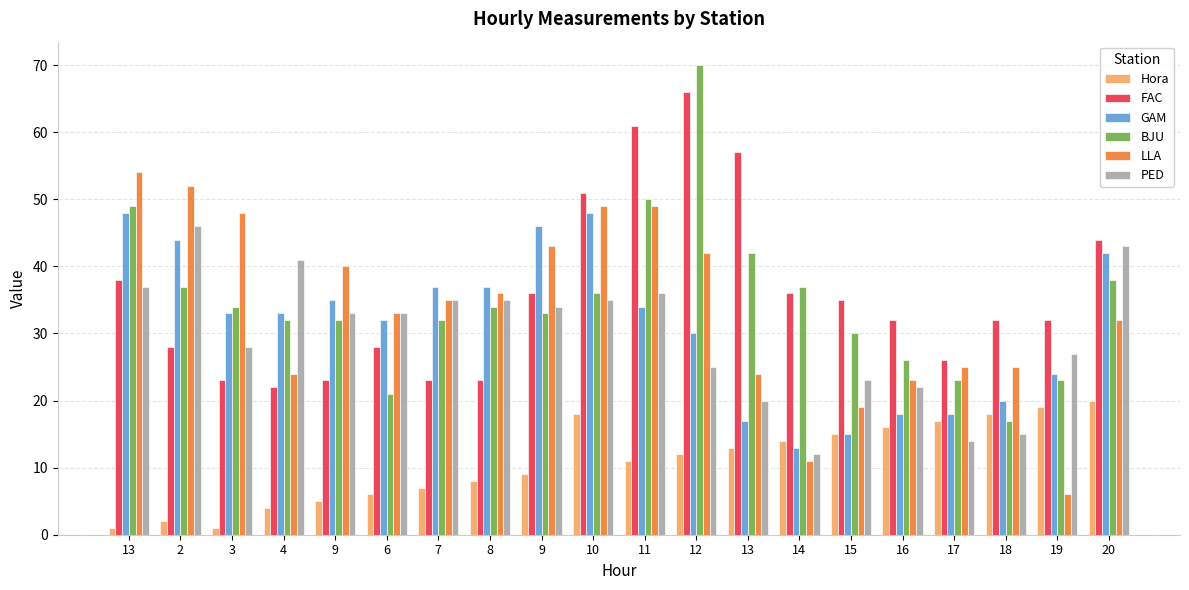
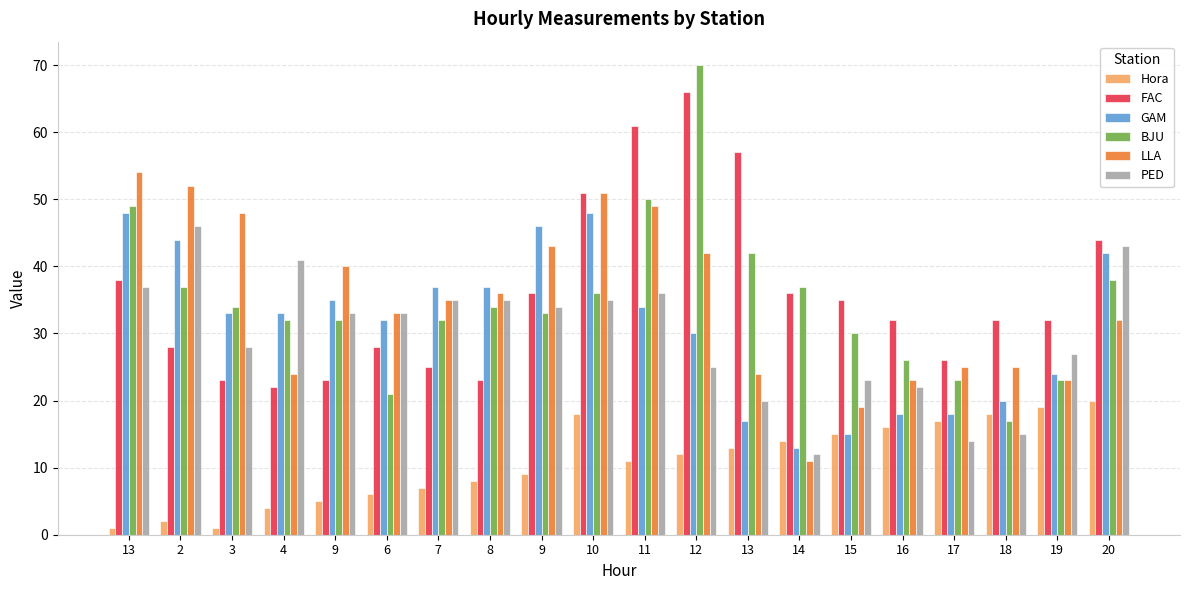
FAC, 7: 23 -> 25
LLA, 10: 49 -> 51
LLA, 19: 6 -> 23
